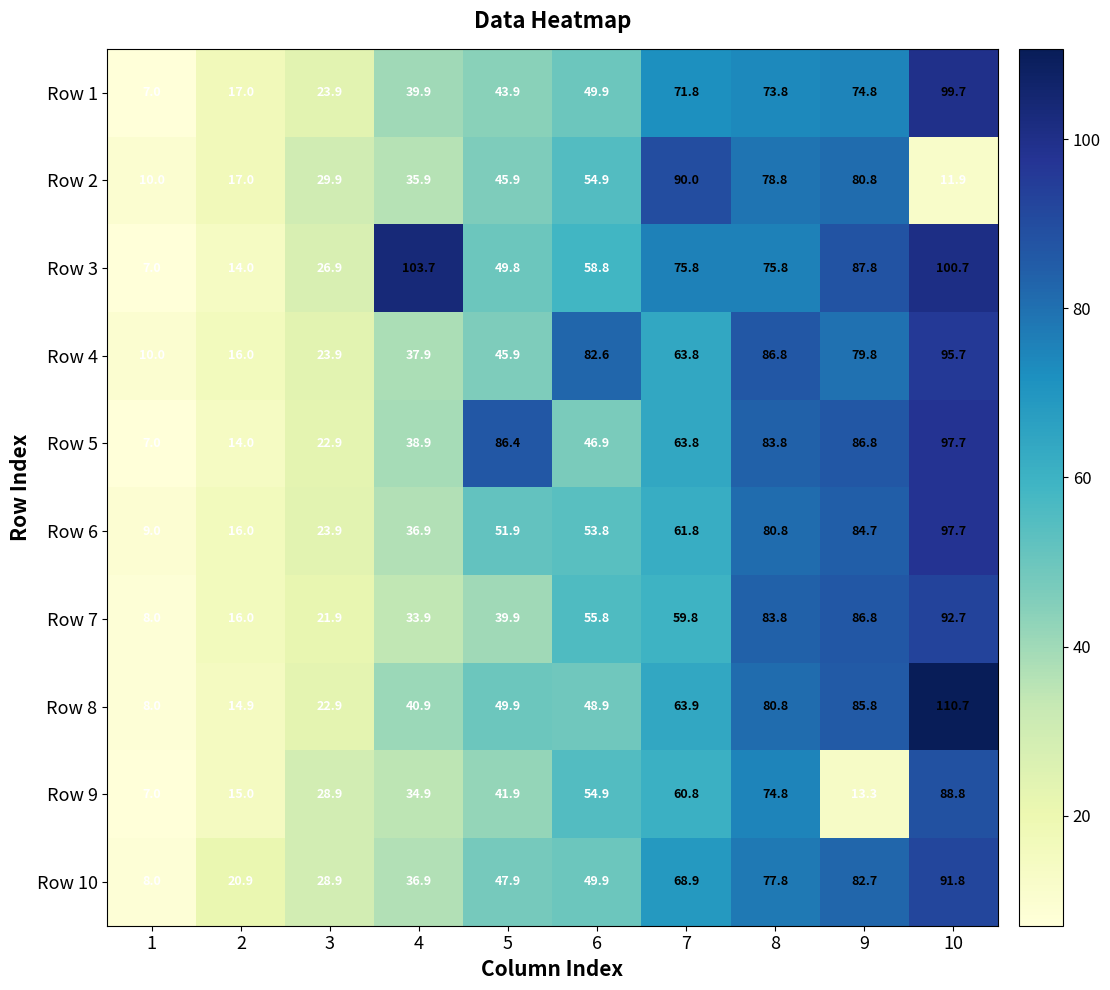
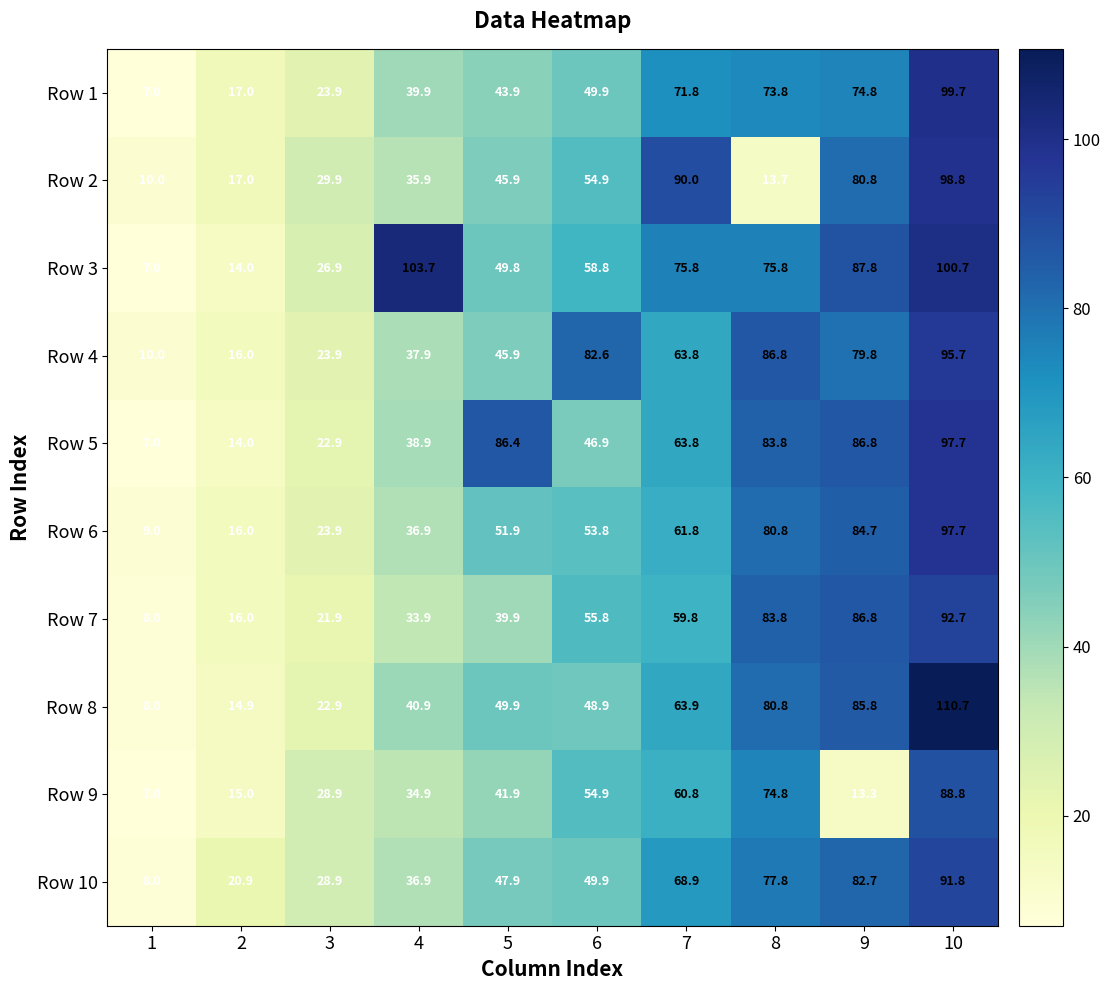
Row 2, 8: 78.8 -> 13.7
Row 2, 10: 11.9 -> 98.8
